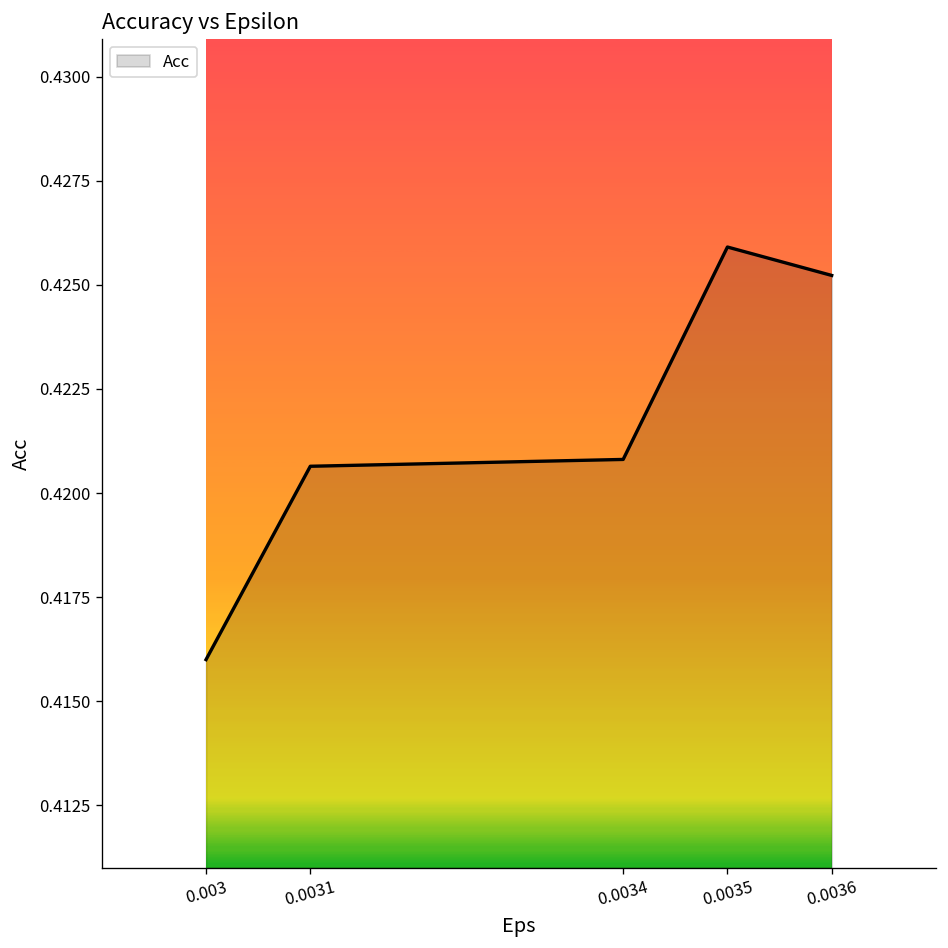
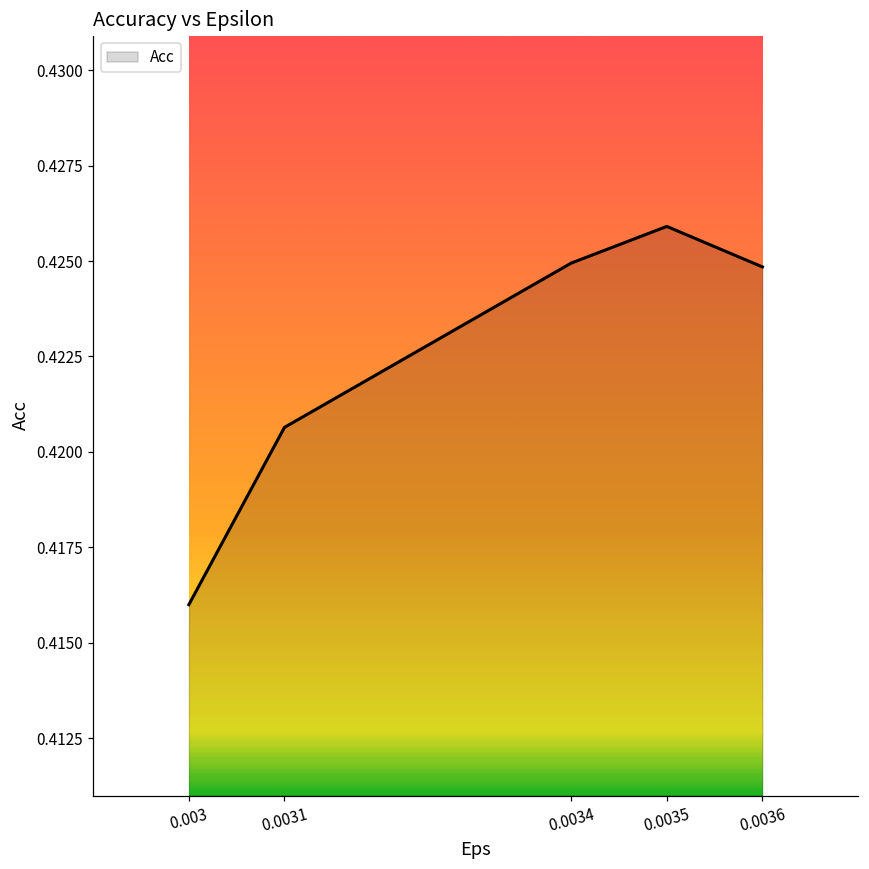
0.0034: 0.4208 -> 0.4249
0.0036: 0.4252 -> 0.4248
